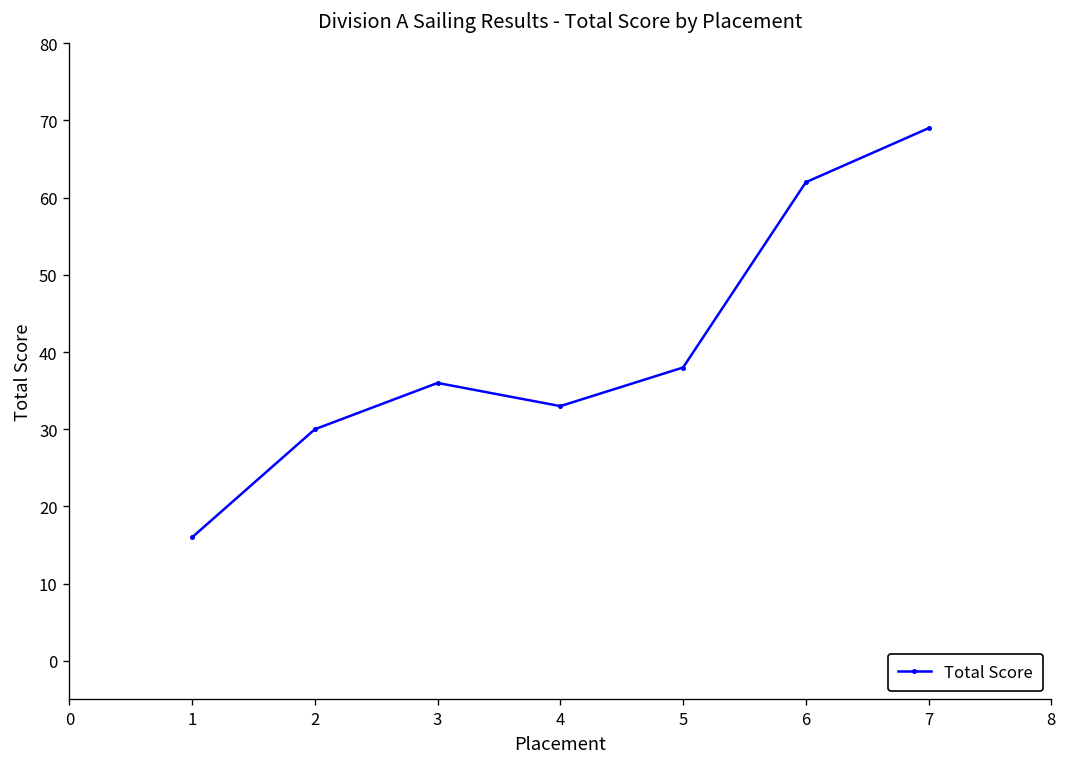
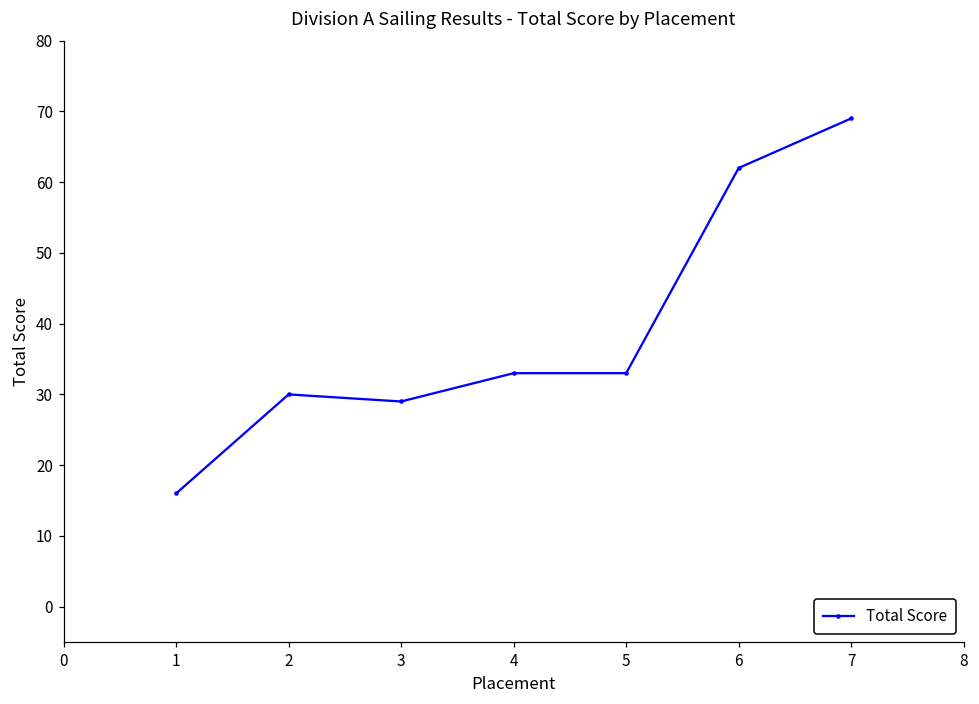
3: 36 -> 29
5: 38 -> 33
